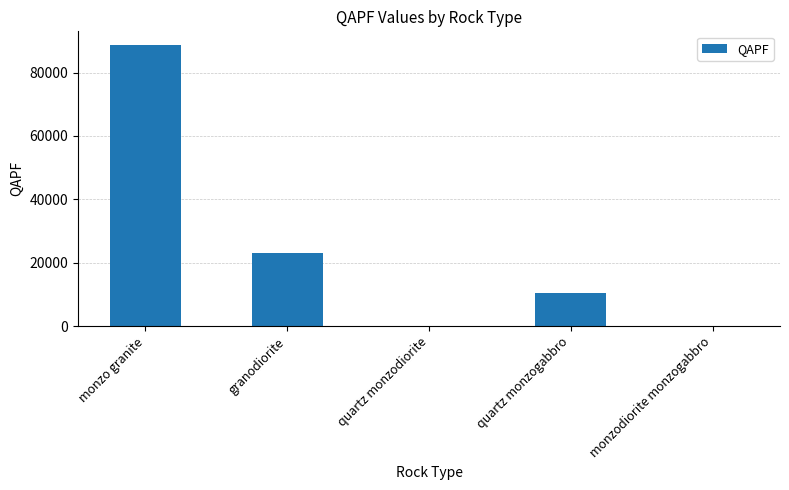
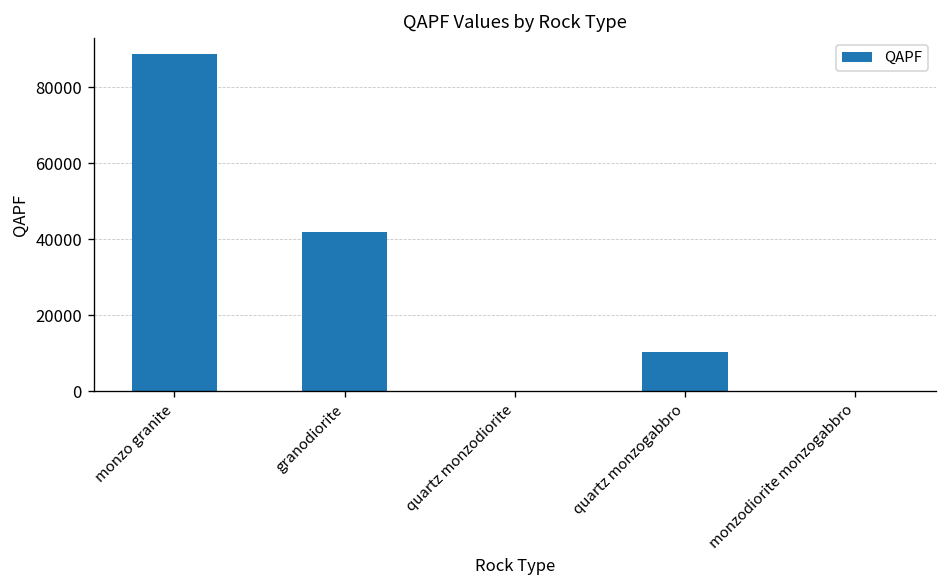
granodiorite: 23000 -> 42000
